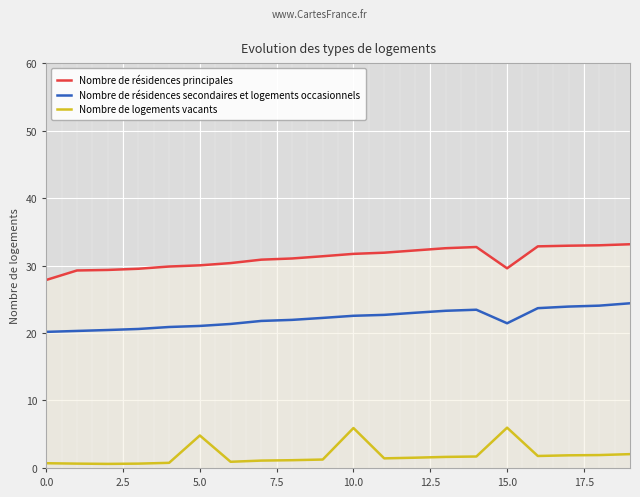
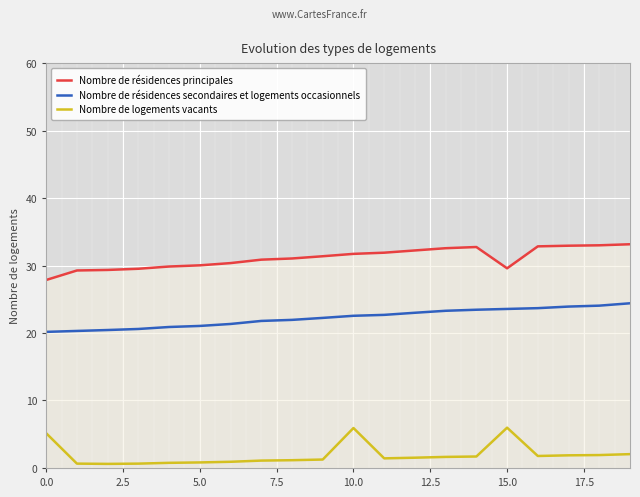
Nombre de logements vacants, 0.0: 1 -> 5
Nombre de logements vacants, 5.0: 5 -> 1
Nombre de résidences secondaires et logements occasionnels, 15.0: 21 -> 24
